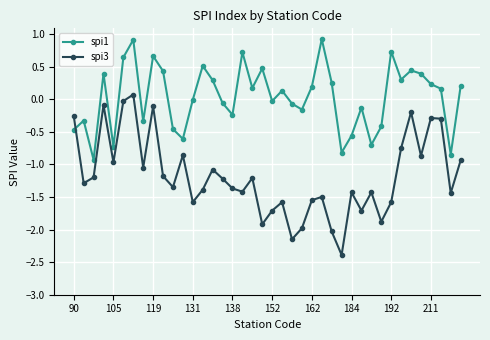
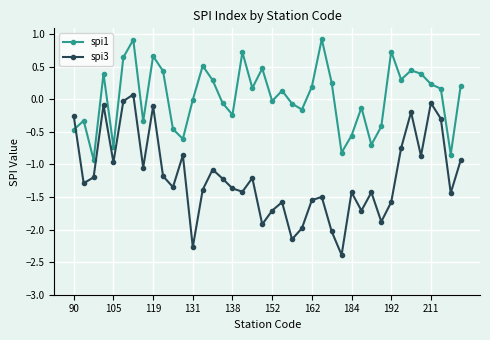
spi3, 131: -1.6 -> -2.3
spi3, 211: -0.3 -> -0.1
